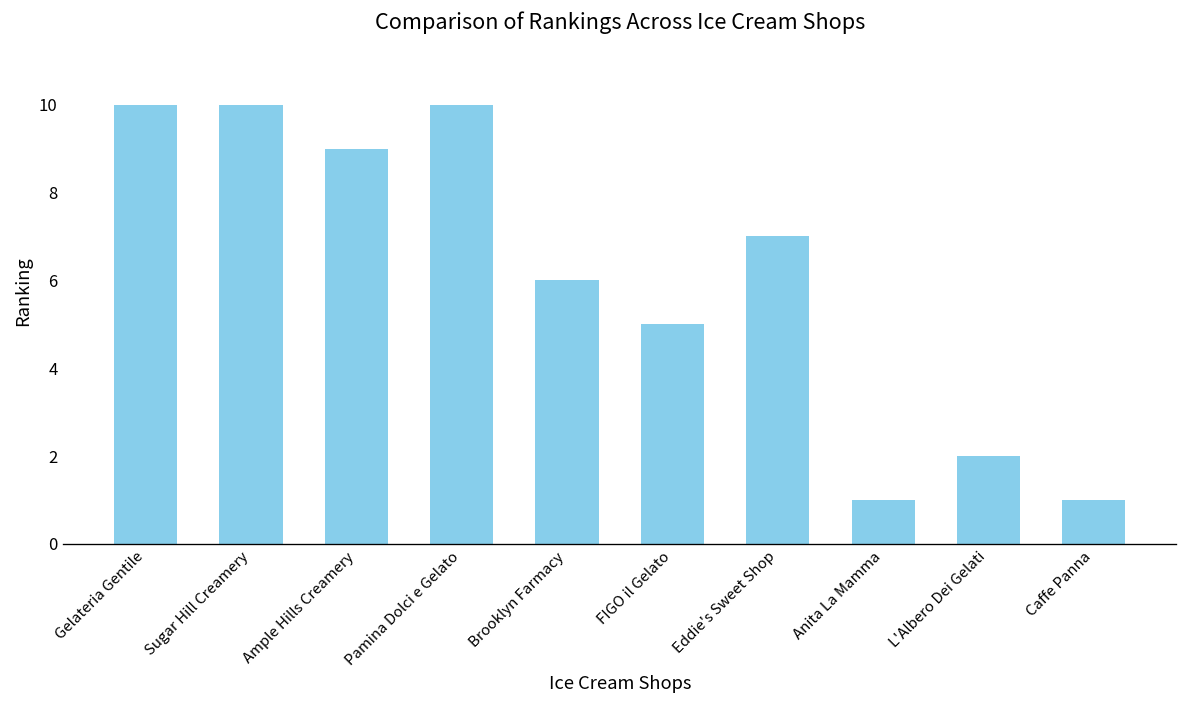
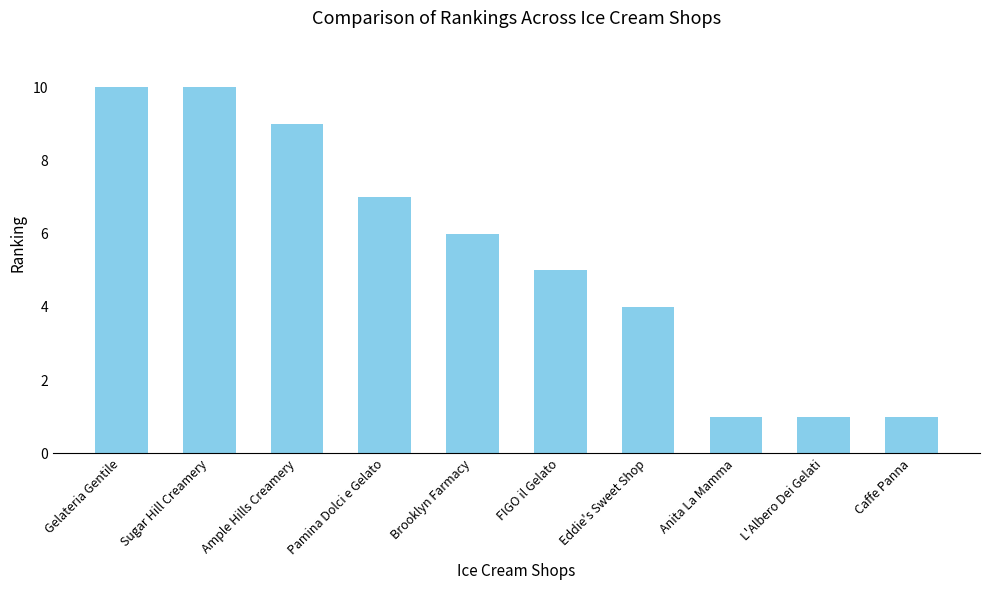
Pamina Dolci e Gelato: 10 -> 7
Eddie's Sweet Shop: 7 -> 4
L'Albero Dei Gelati: 2 -> 1
